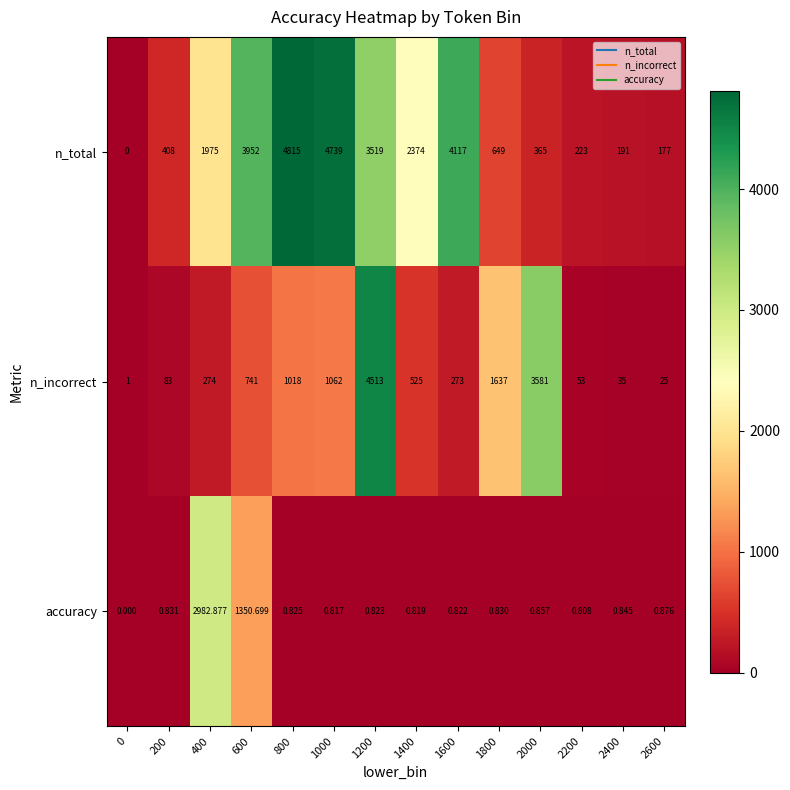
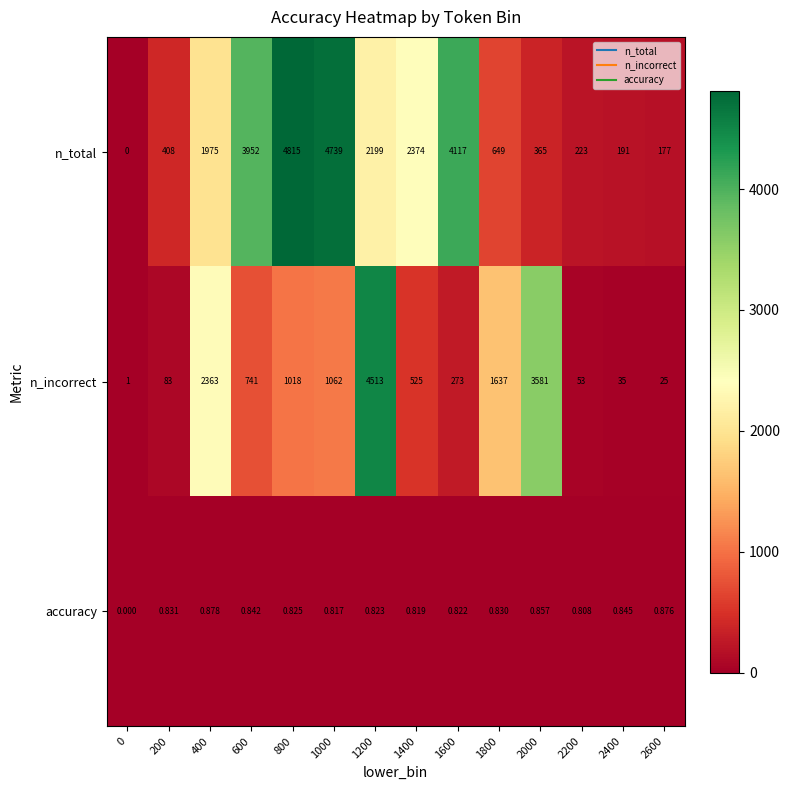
n_total, 1200: 3519 -> 2199
n_incorrect, 400: 274 -> 2363
accuracy, 400: 2982.877 -> 0.878
accuracy, 600: 1350.699 -> 0.842
